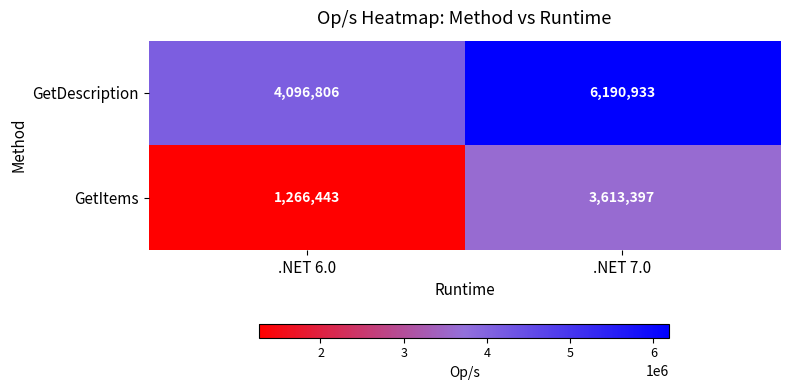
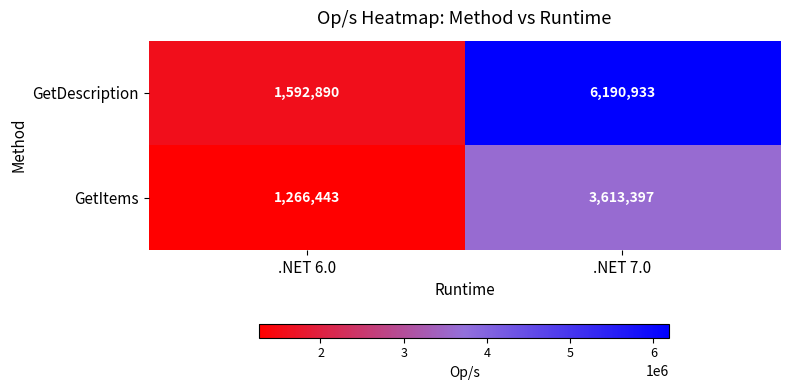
GetDescription, .NET 6.0: 4,096,806 -> 1,592,890
